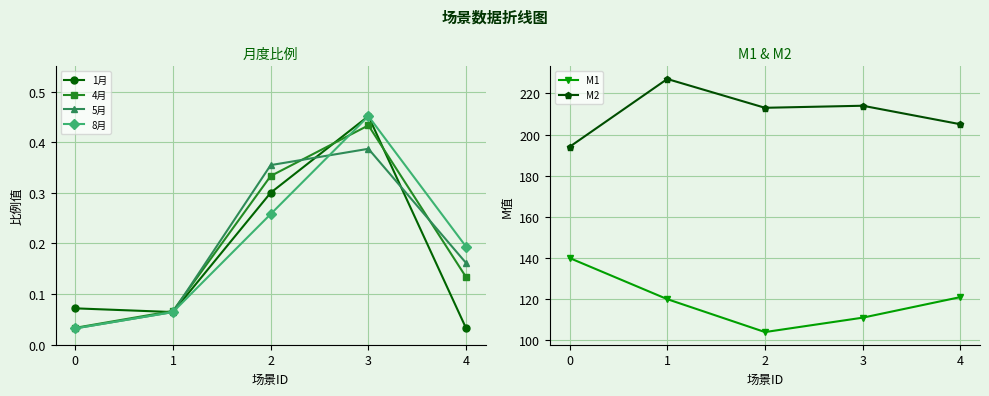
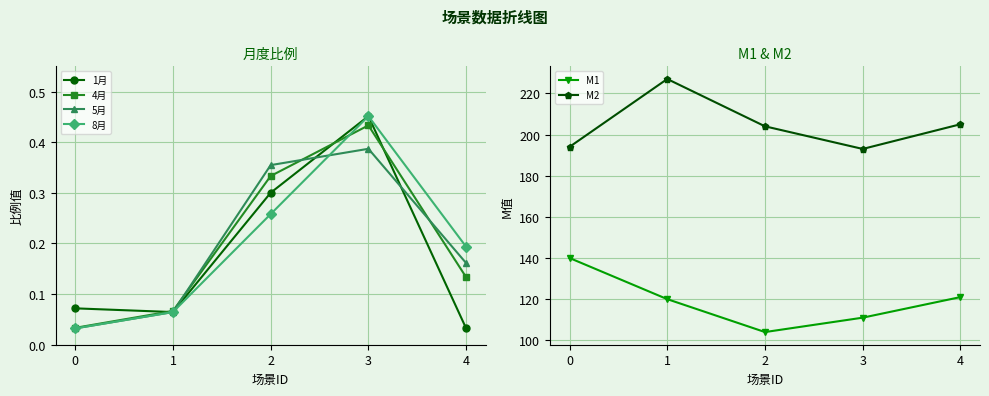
M1 & M2, M2, 2: 213 -> 204
M1 & M2, M2, 3: 214 -> 193
